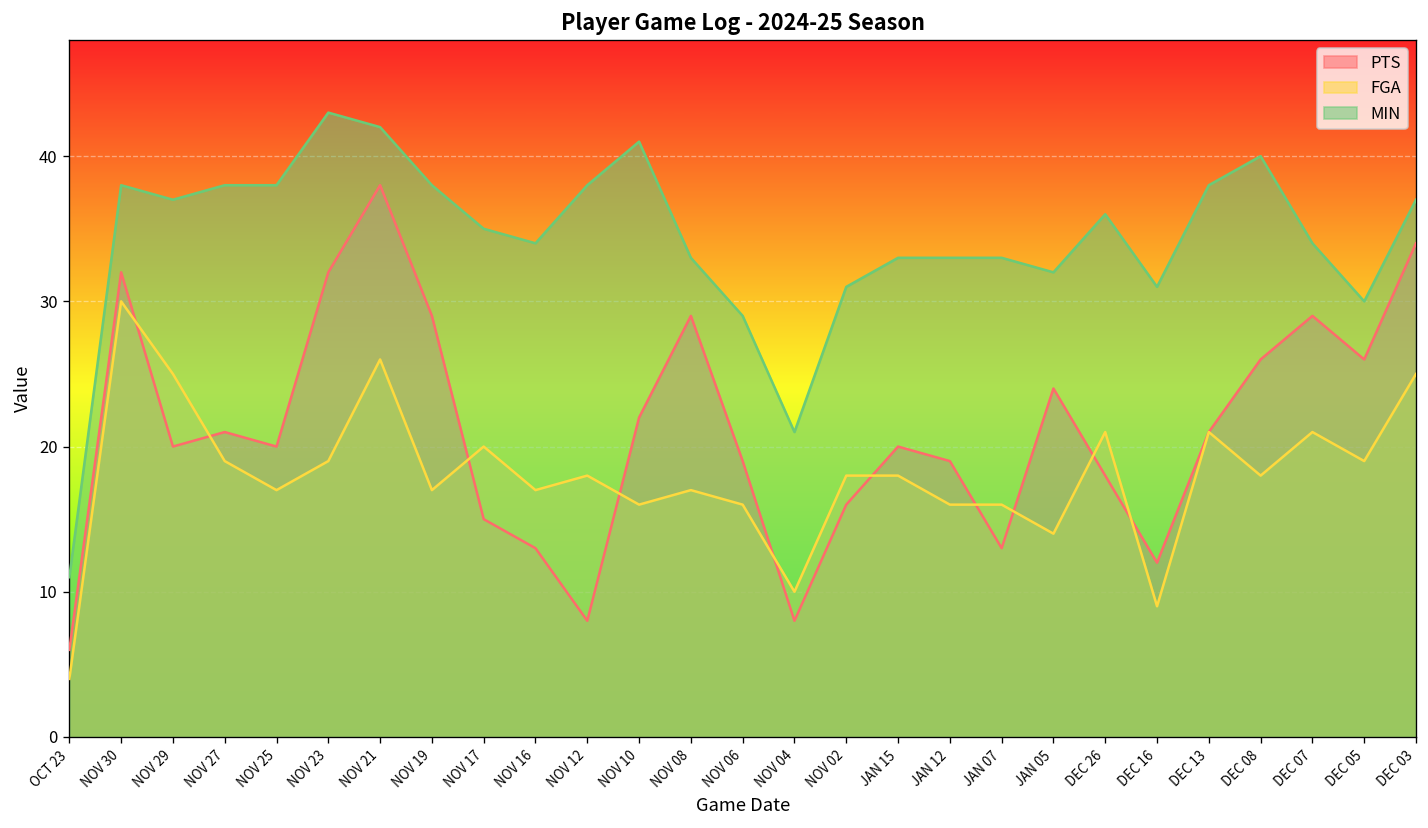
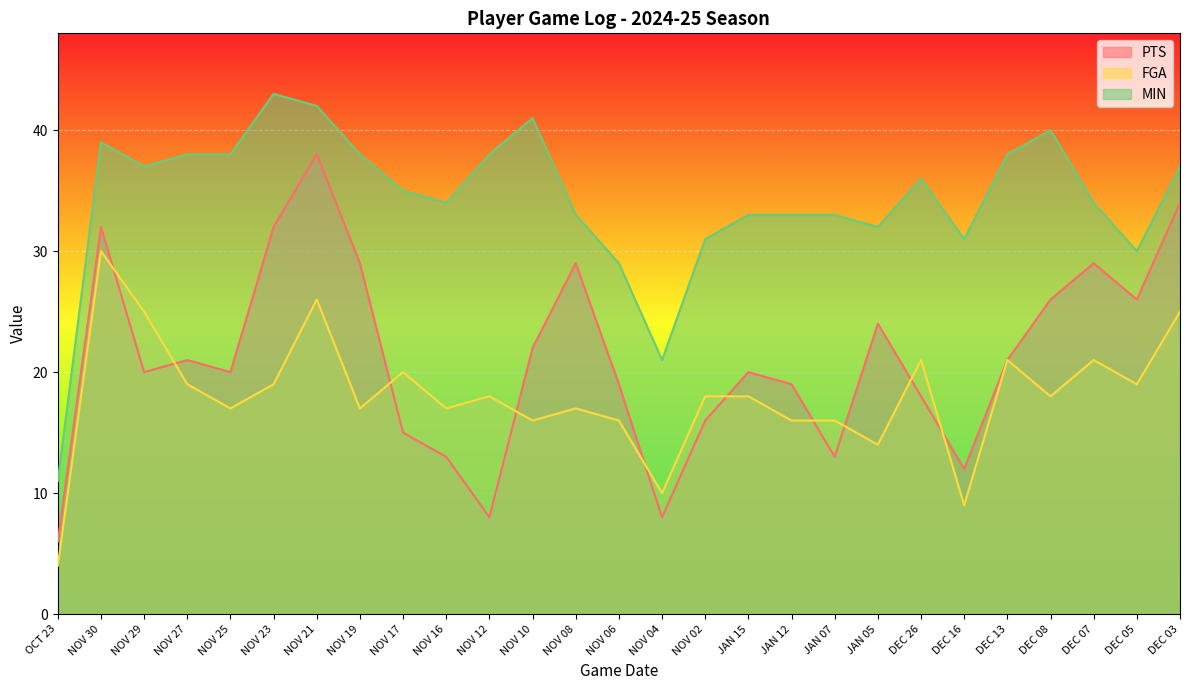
MIN, NOV 30: 38 -> 39
